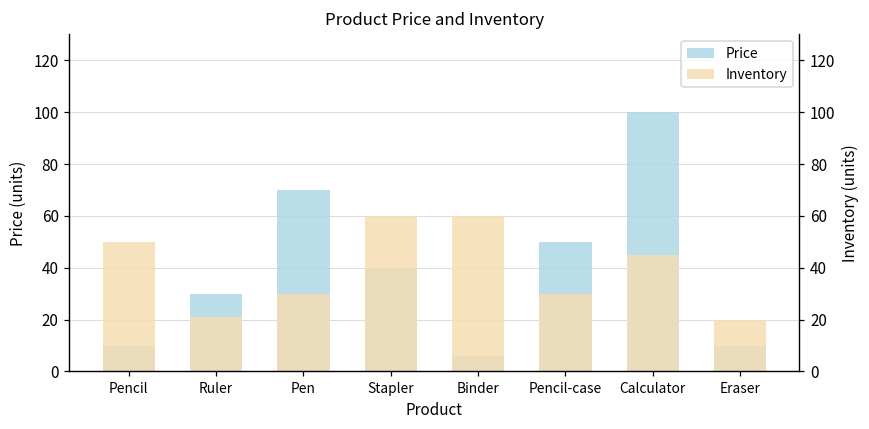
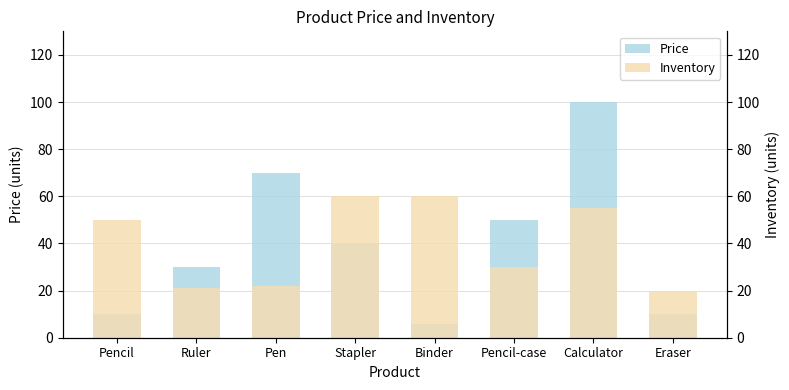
Inventory, Pen: 30 -> 22
Inventory, Calculator: 45 -> 55
